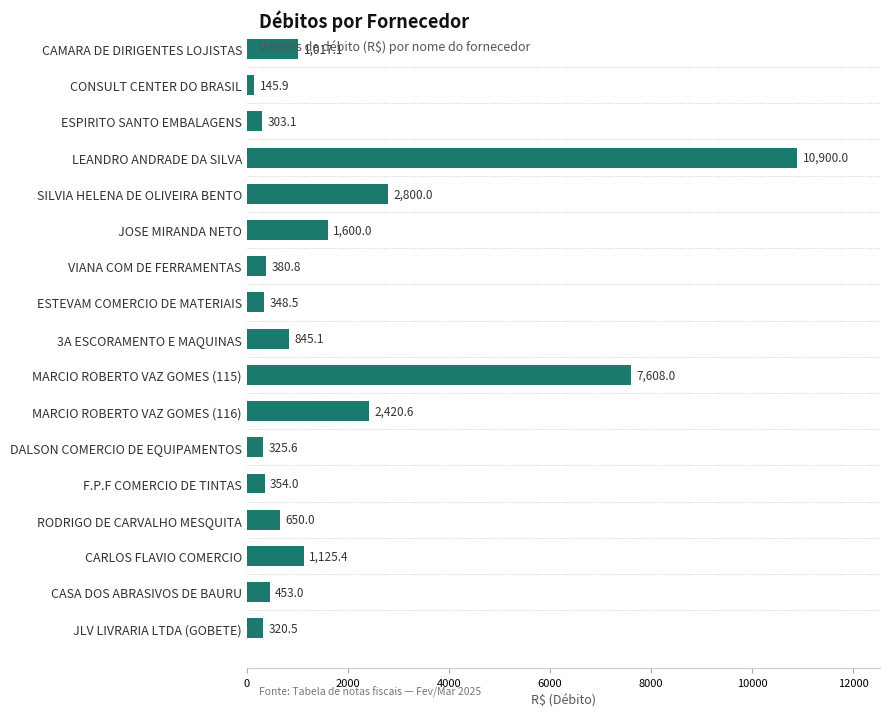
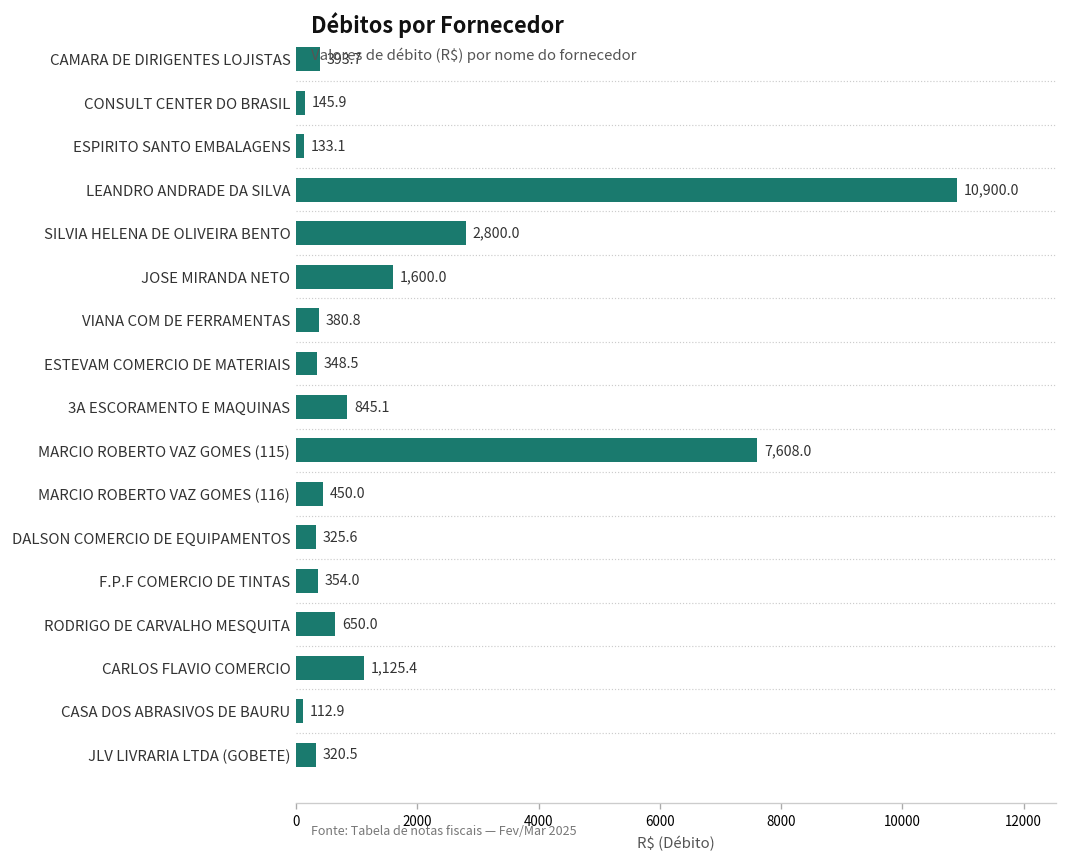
CAMARA DE DIRIGENTES LOJISTAS: 1,017.1 -> 393.7
ESPIRITO SANTO EMBALAGENS: 303.1 -> 133.1
MARCIO ROBERTO VAZ GOMES (116): 2,420.6 -> 450.0
CASA DOS ABRASIVOS DE BAURU: 453.0 -> 112.9
